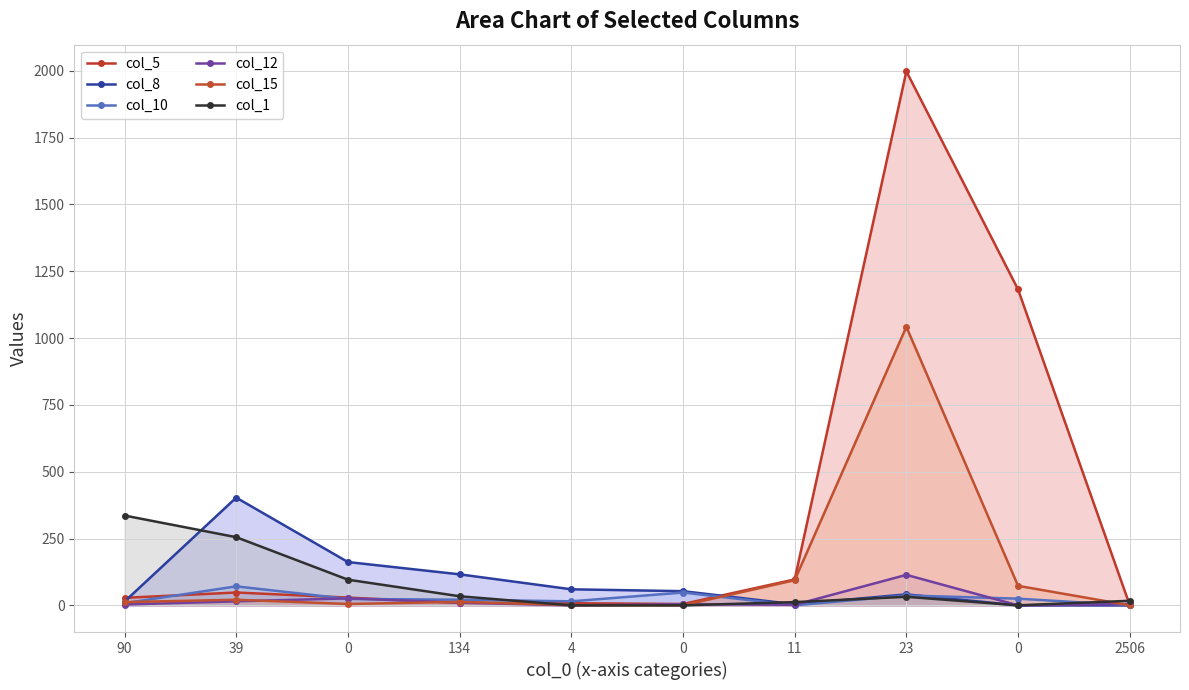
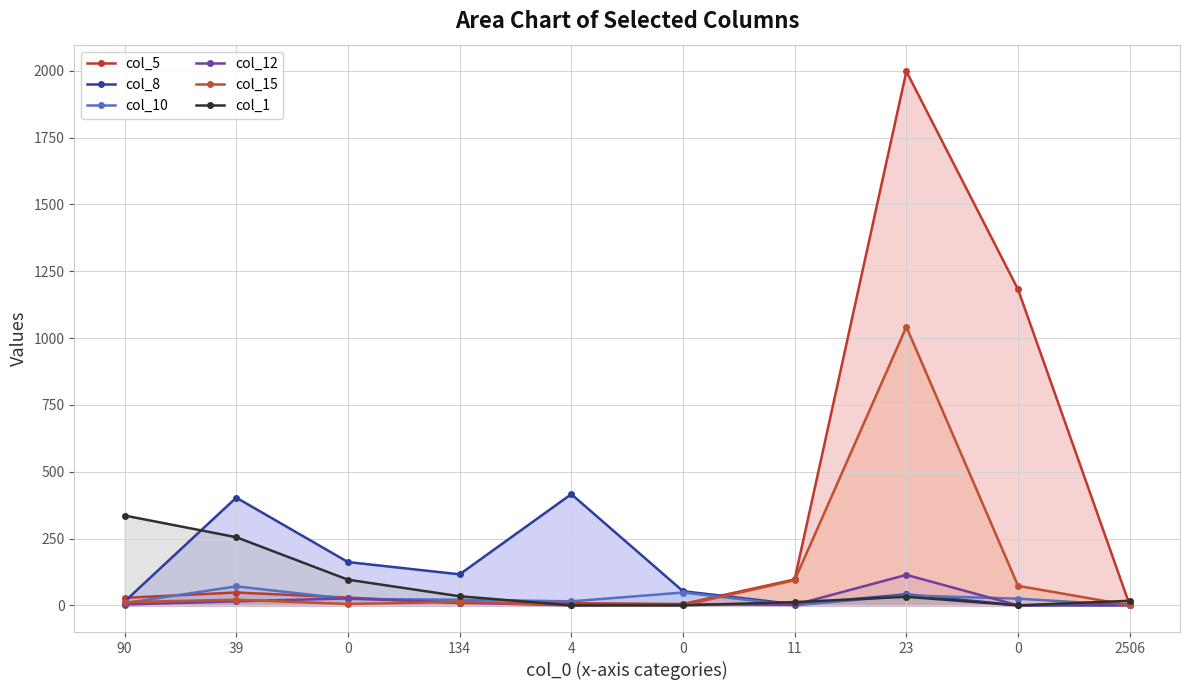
col_8, 4: 60 -> 420
